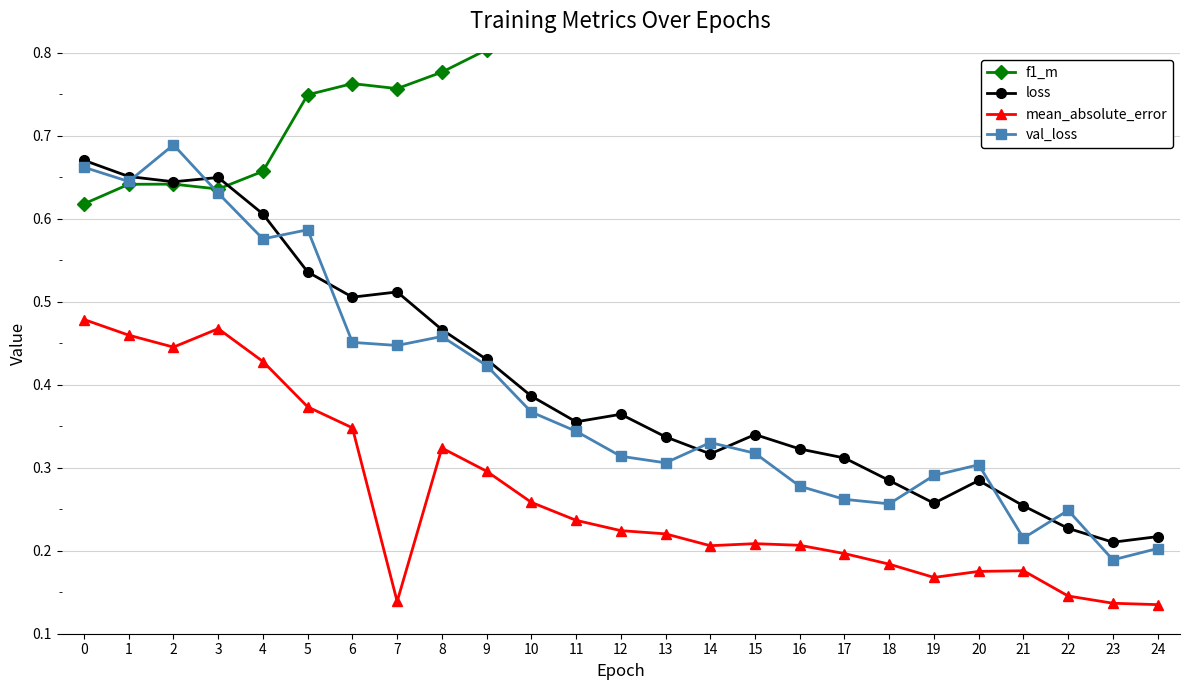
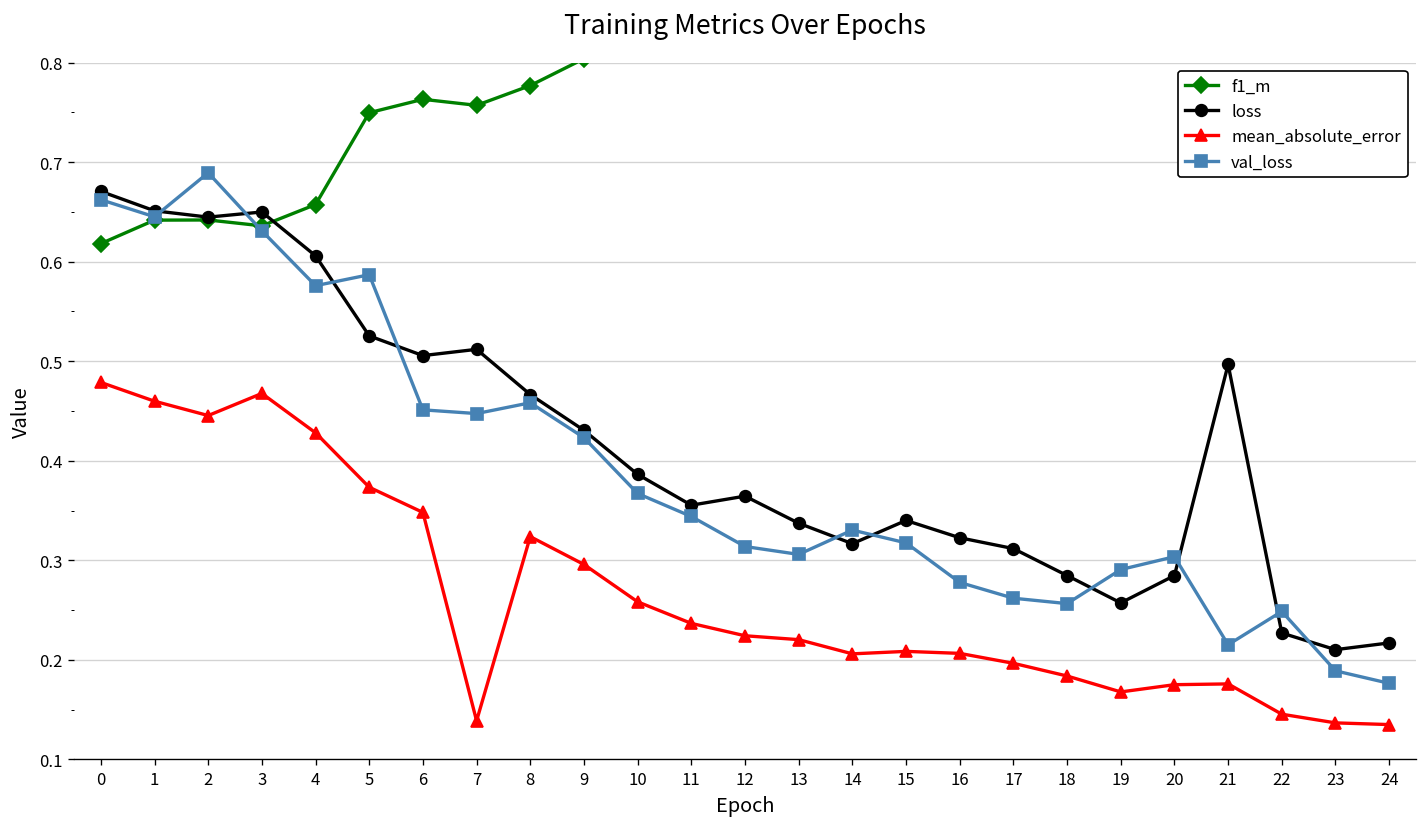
loss, 5: 0.54 -> 0.53
loss, 21: 0.25 -> 0.50
val_loss, 24: 0.20 -> 0.18
